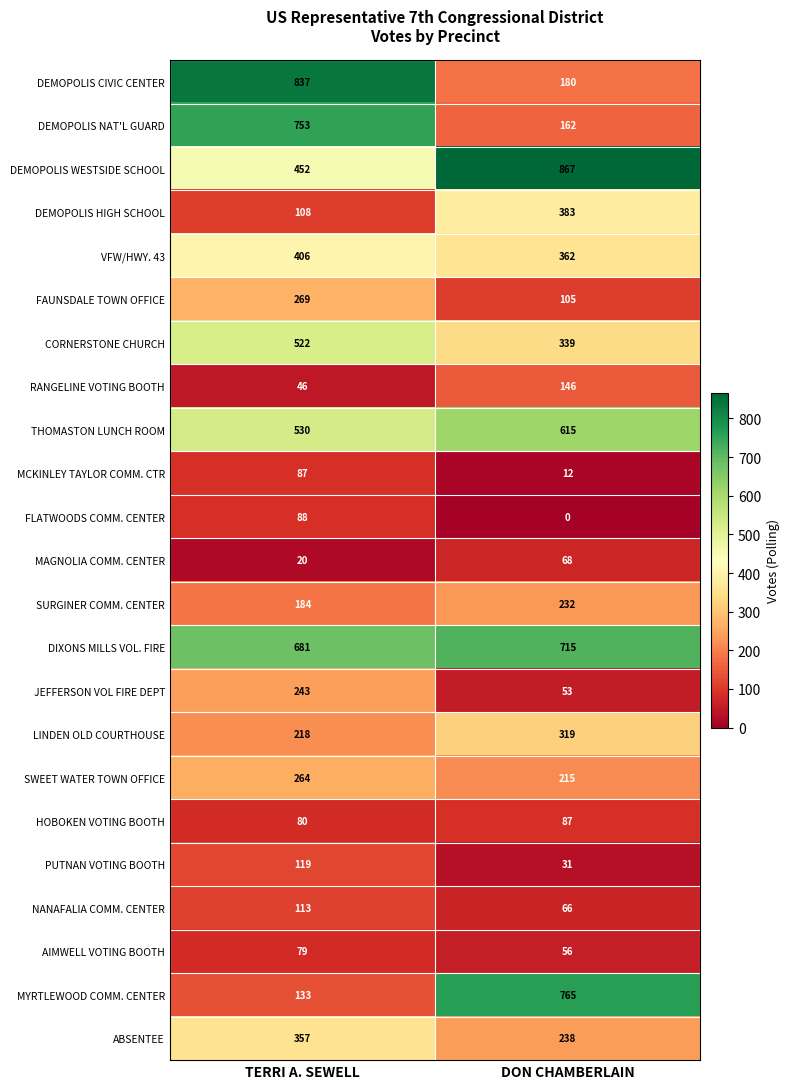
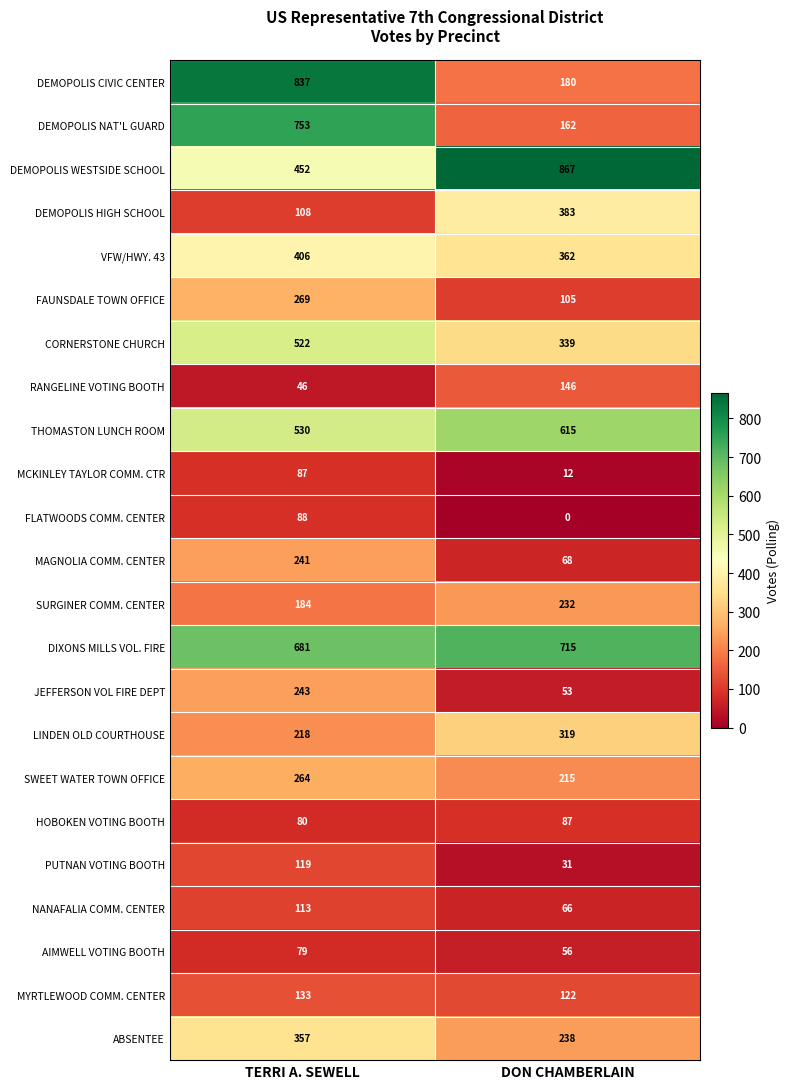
MAGNOLIA COMM. CENTER, TERRI A. SEWELL: 20 -> 241
MYRTLEWOOD COMM. CENTER, DON CHAMBERLAIN: 765 -> 122
